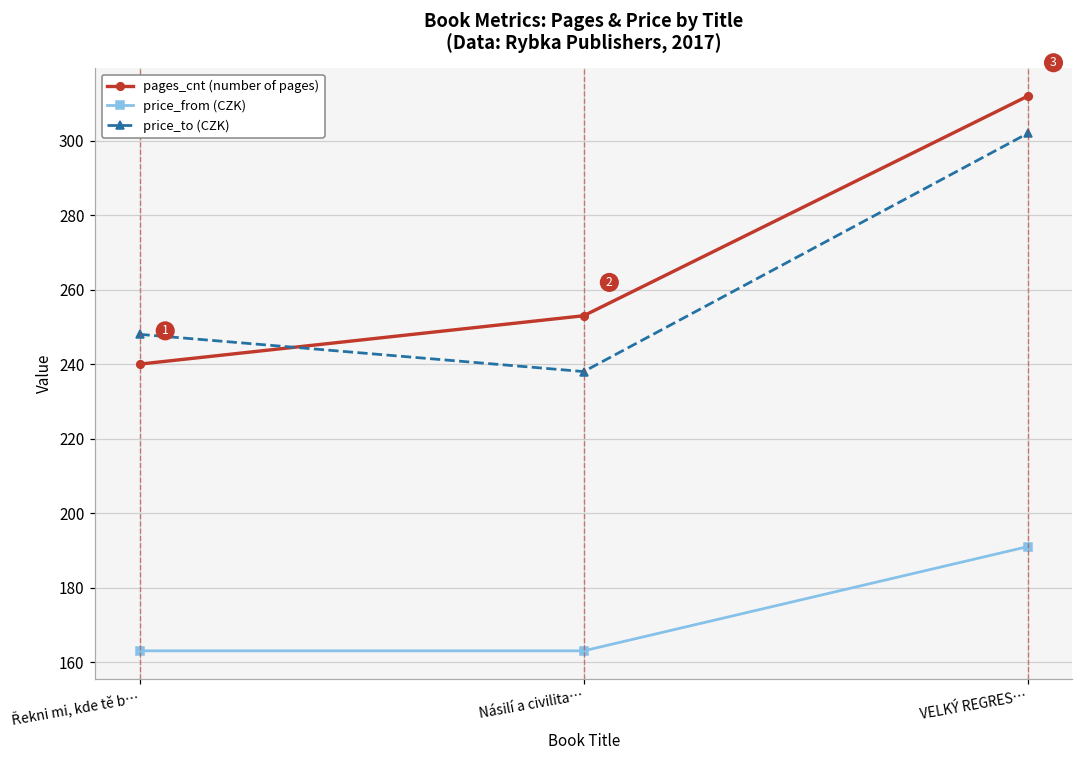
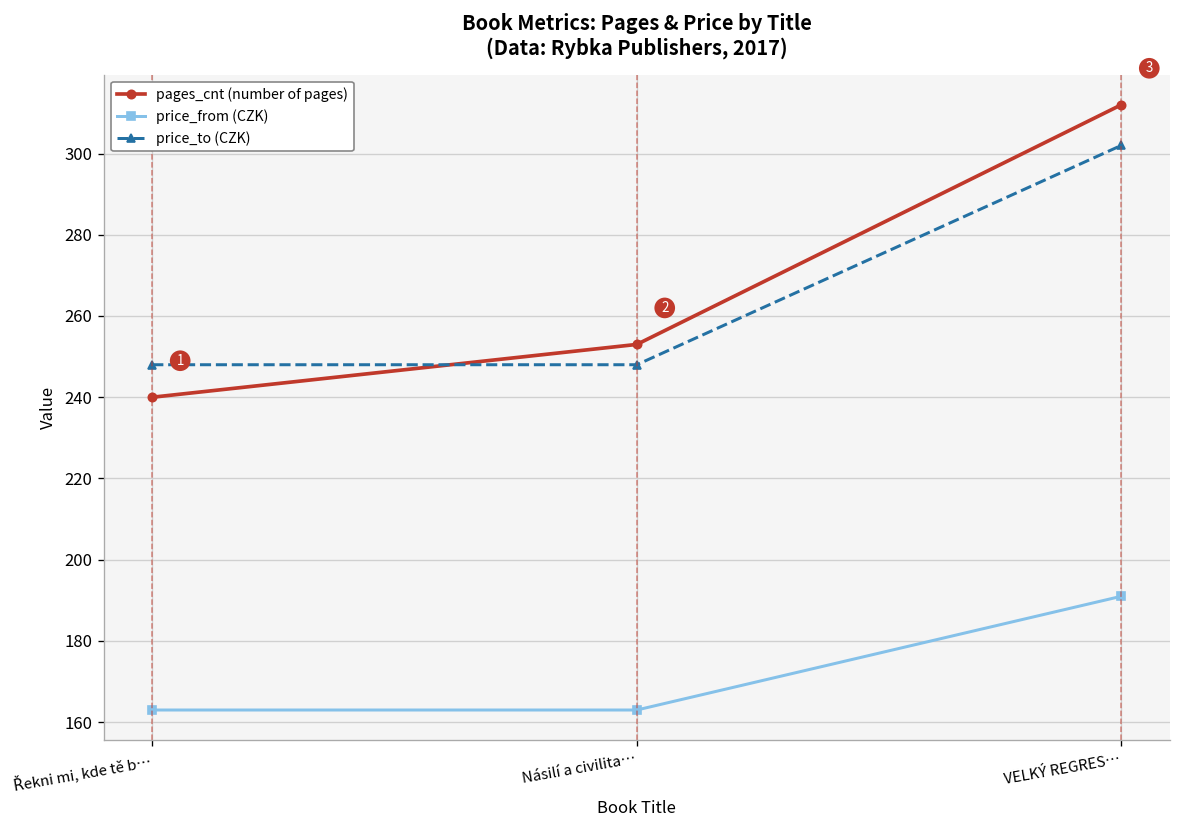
price_to (CZK), Násilí a civilita…: 238 -> 248
